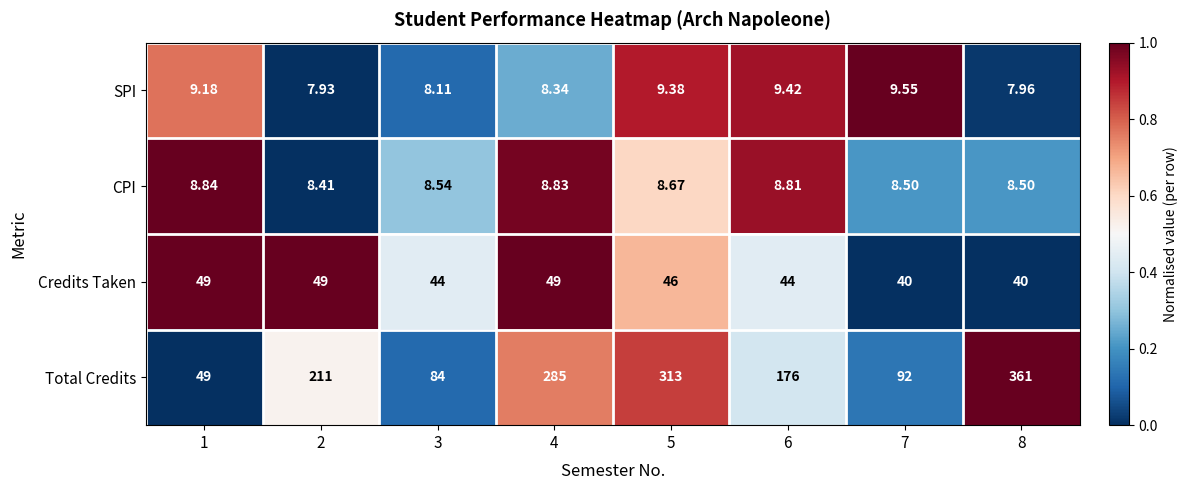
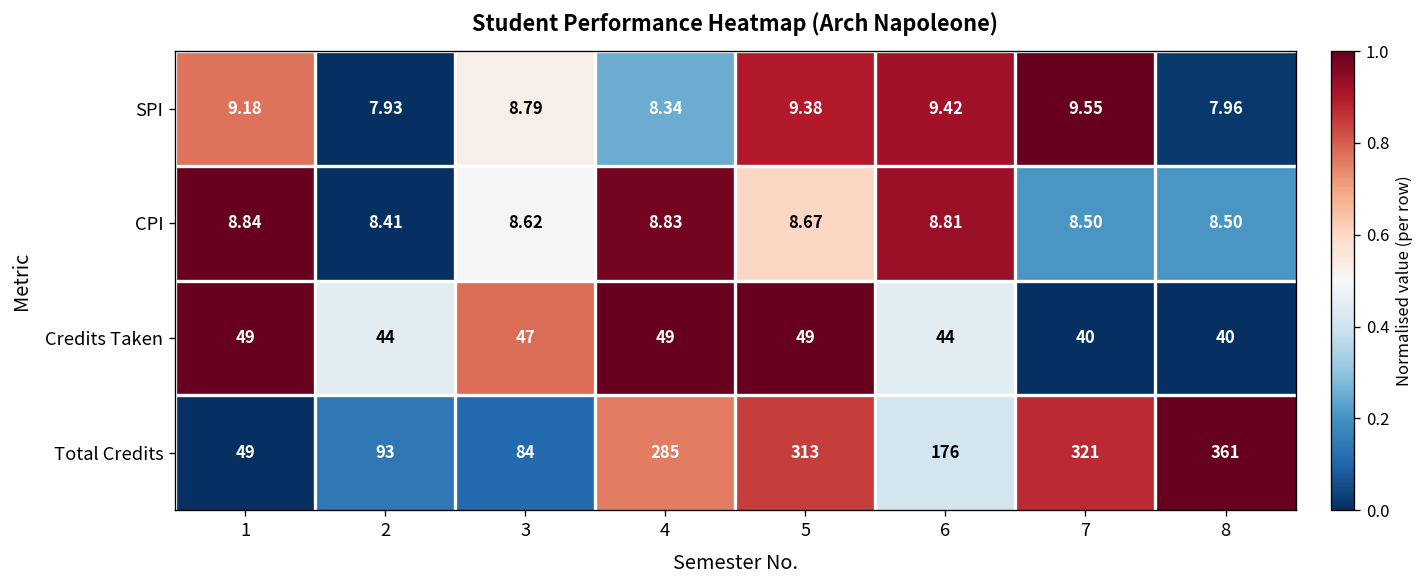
SPI, 3: 8.11 -> 8.79
CPI, 3: 8.54 -> 8.62
Credits Taken, 2: 49 -> 44
Credits Taken, 3: 44 -> 47
Credits Taken, 5: 46 -> 49
Total Credits, 2: 211 -> 93
Total Credits, 7: 92 -> 321
